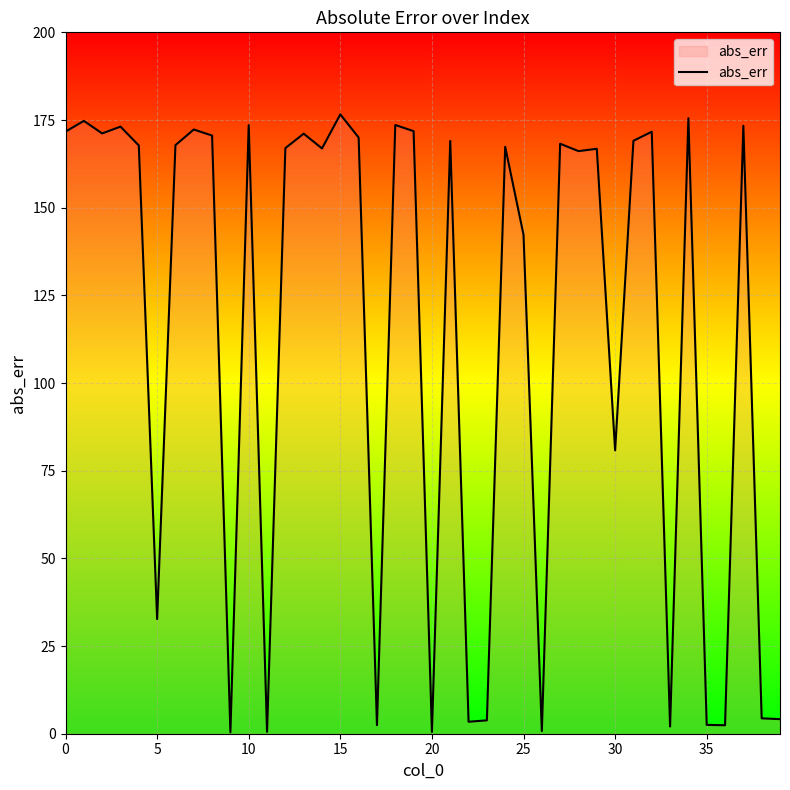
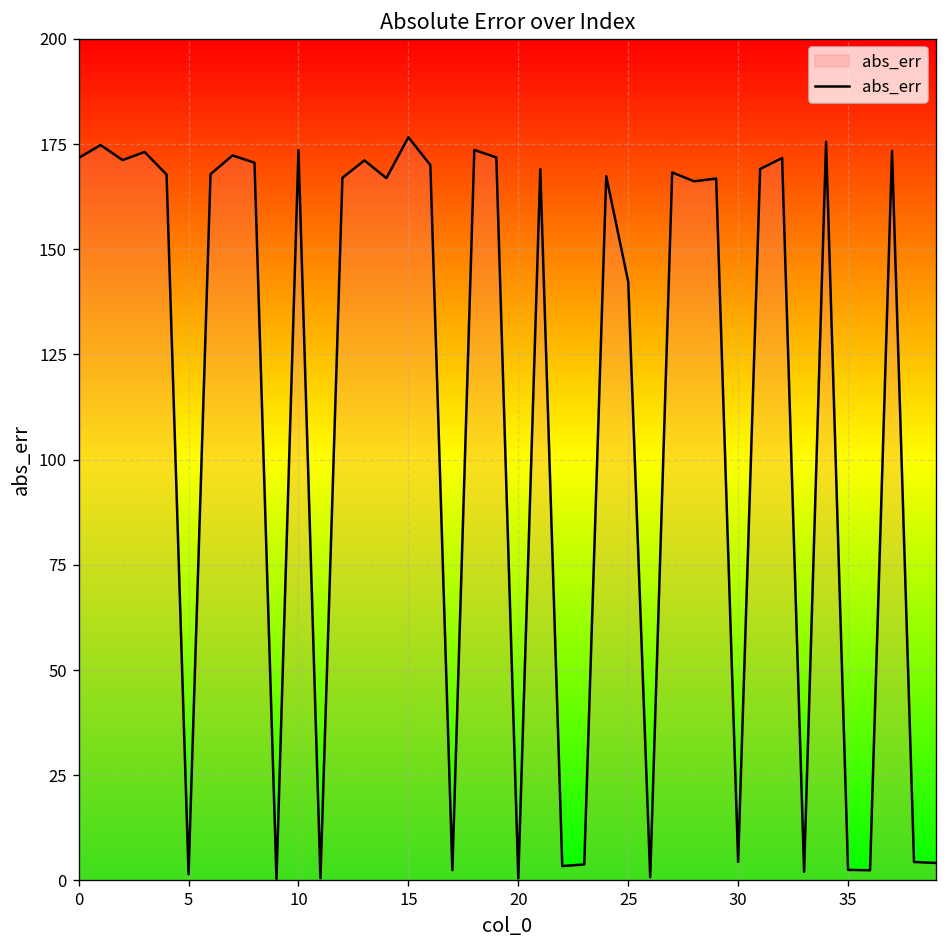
5: 33 -> 1
30: 81 -> 4
